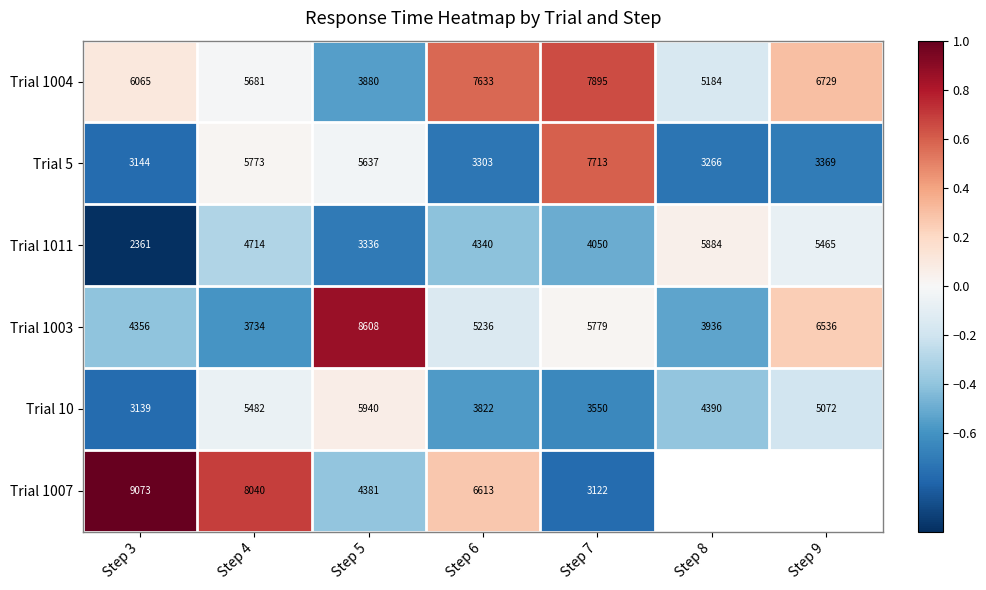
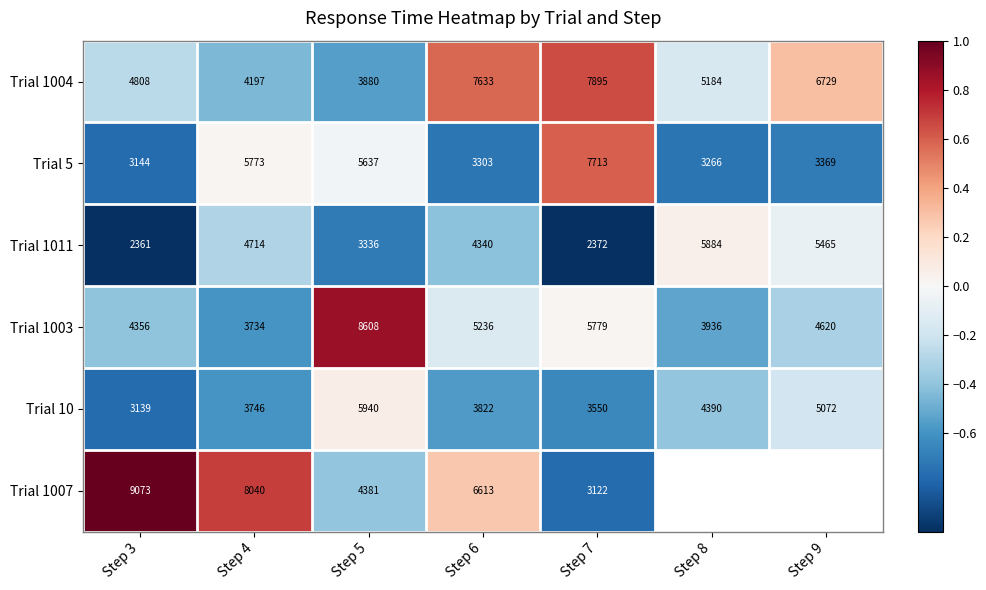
Trial 1004, Step 3: 6065 -> 4808
Trial 1004, Step 4: 5681 -> 4197
Trial 1011, Step 7: 4050 -> 2372
Trial 1003, Step 9: 6536 -> 4620
Trial 10, Step 4: 5482 -> 3746
